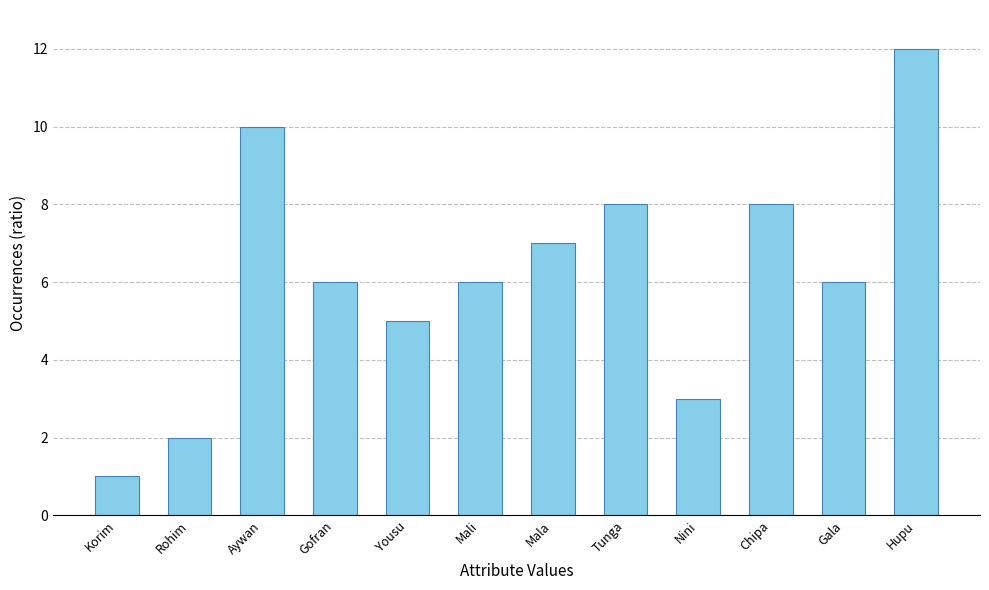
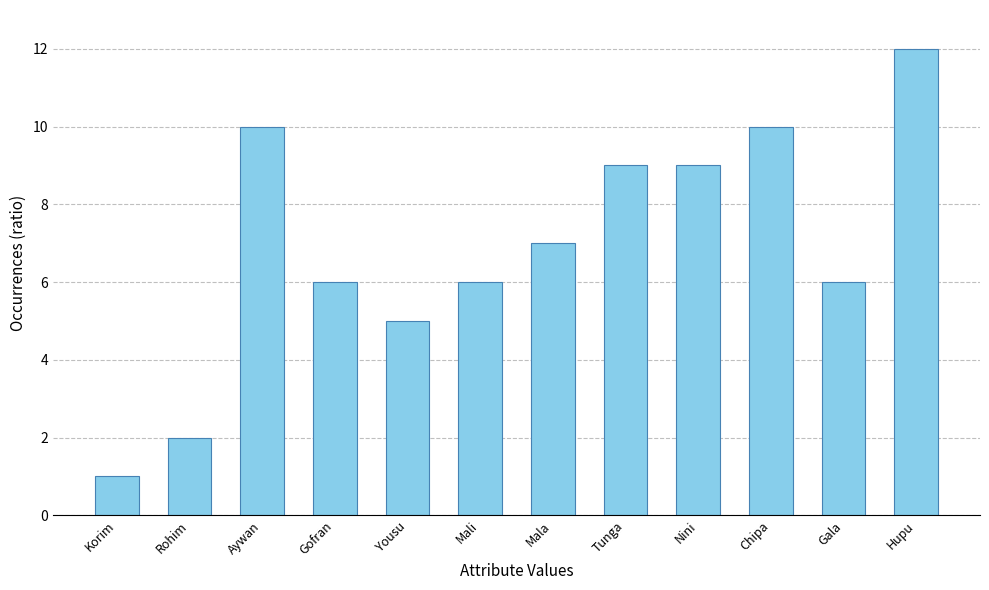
Tunga: 8 -> 9
Nini: 3 -> 9
Chipa: 8 -> 10
